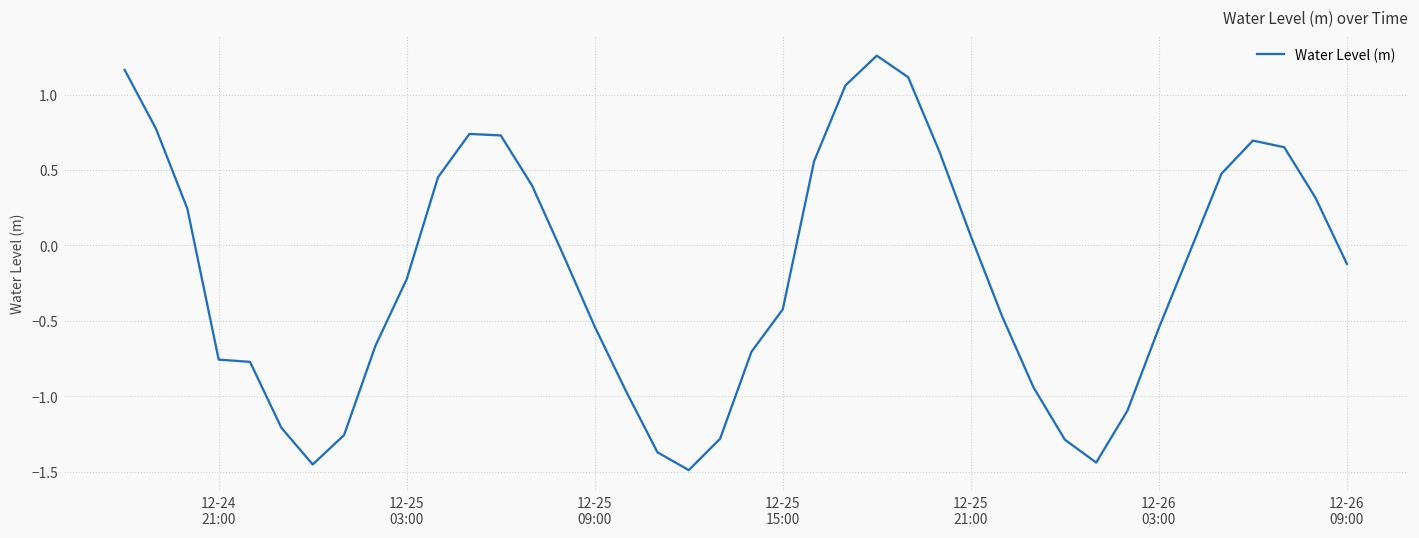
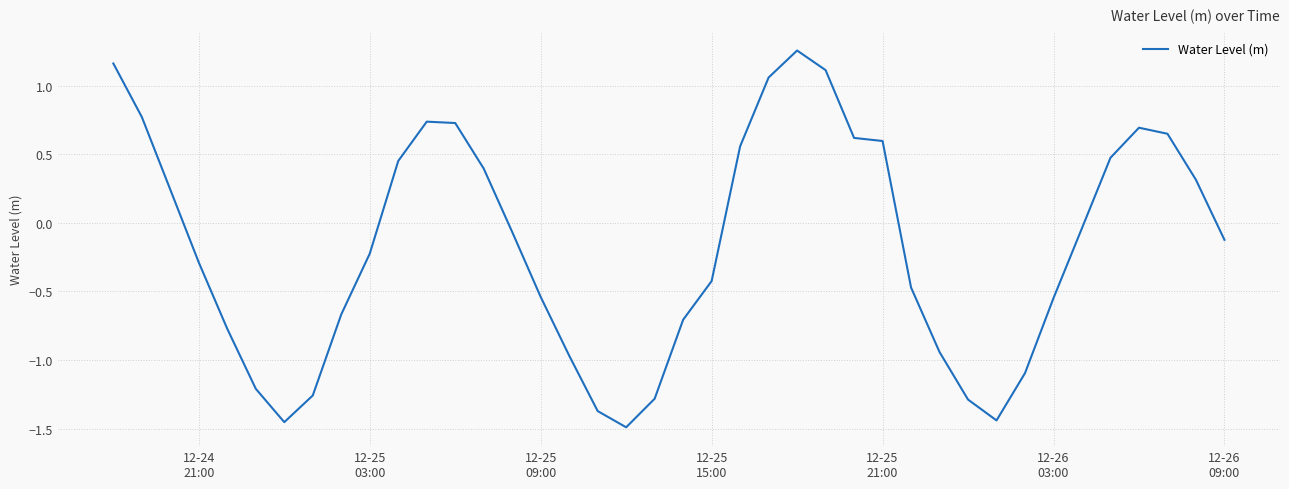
12-24 21:00: -0.76 -> -0.29
12-25 21:00: 0.06 -> 0.60
